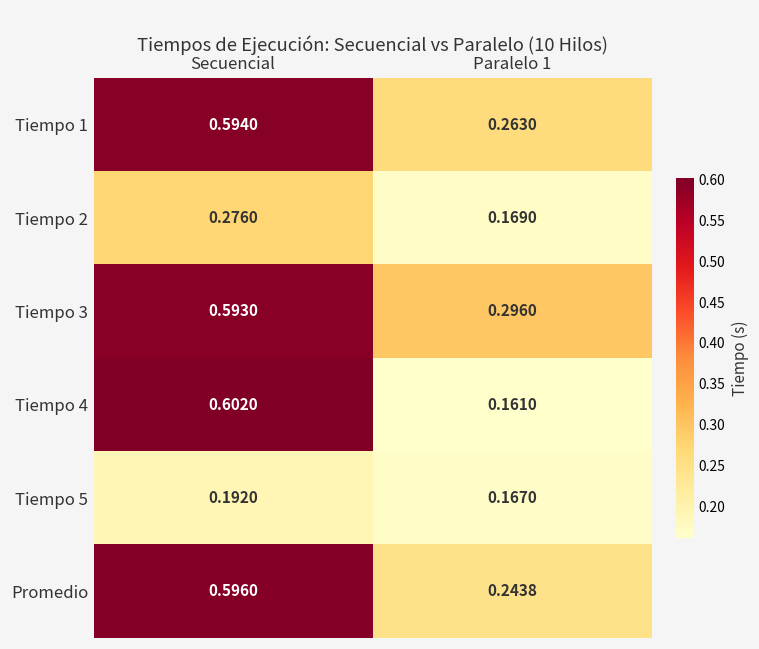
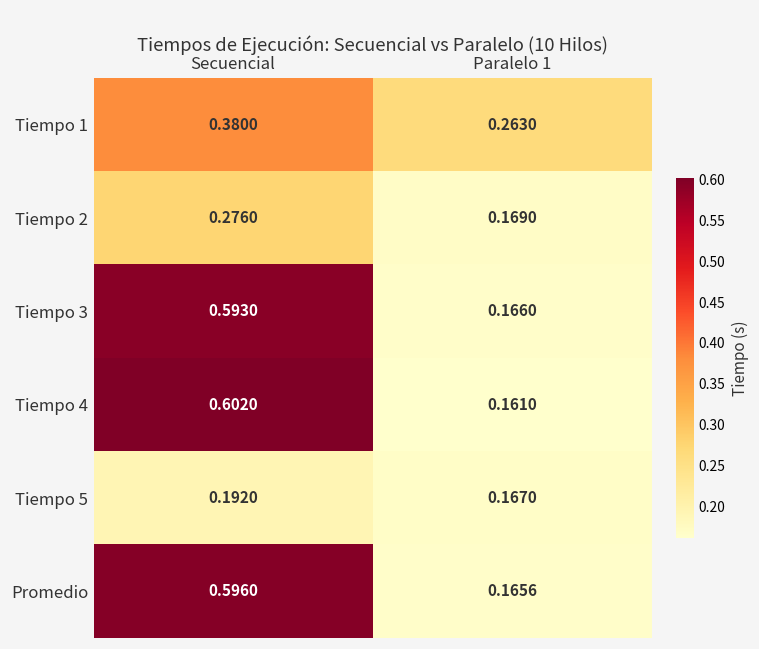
Tiempo 1, Secuencial: 0.5940 -> 0.3800
Tiempo 3, Paralelo 1: 0.2960 -> 0.1660
Promedio, Paralelo 1: 0.2438 -> 0.1656
